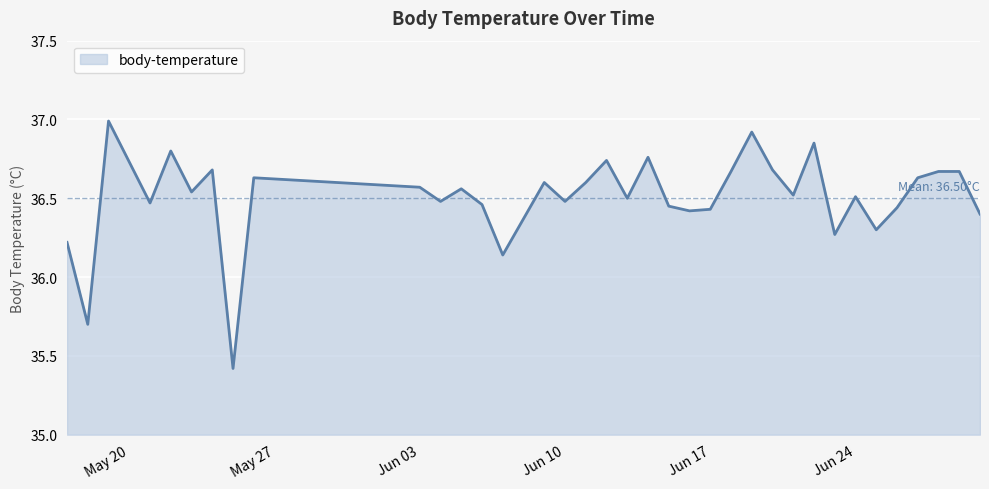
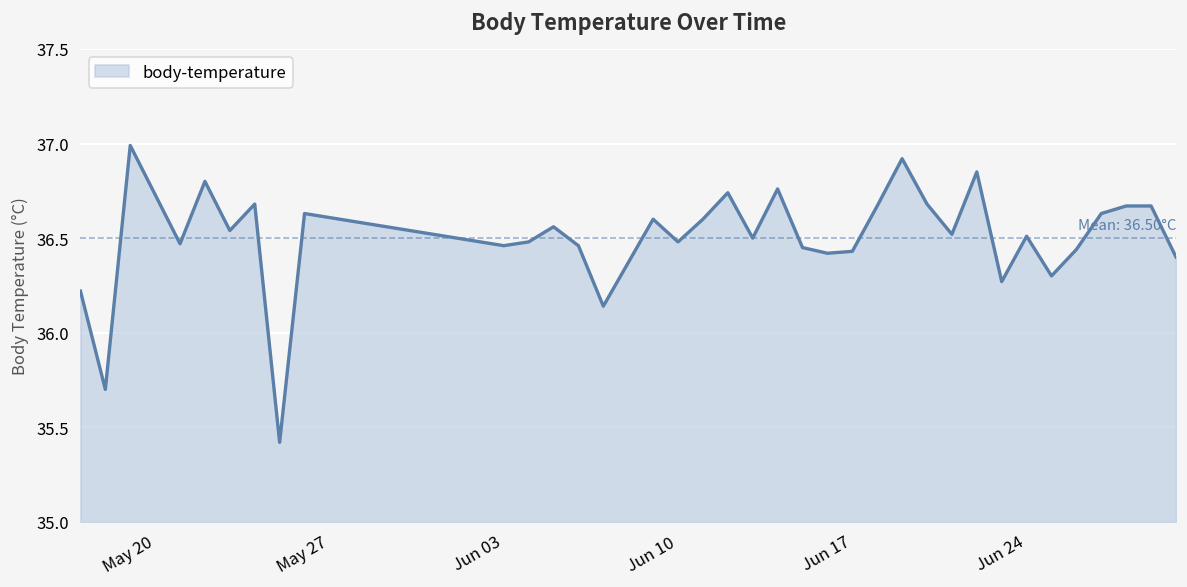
Jun 03: 36.57 -> 36.46
